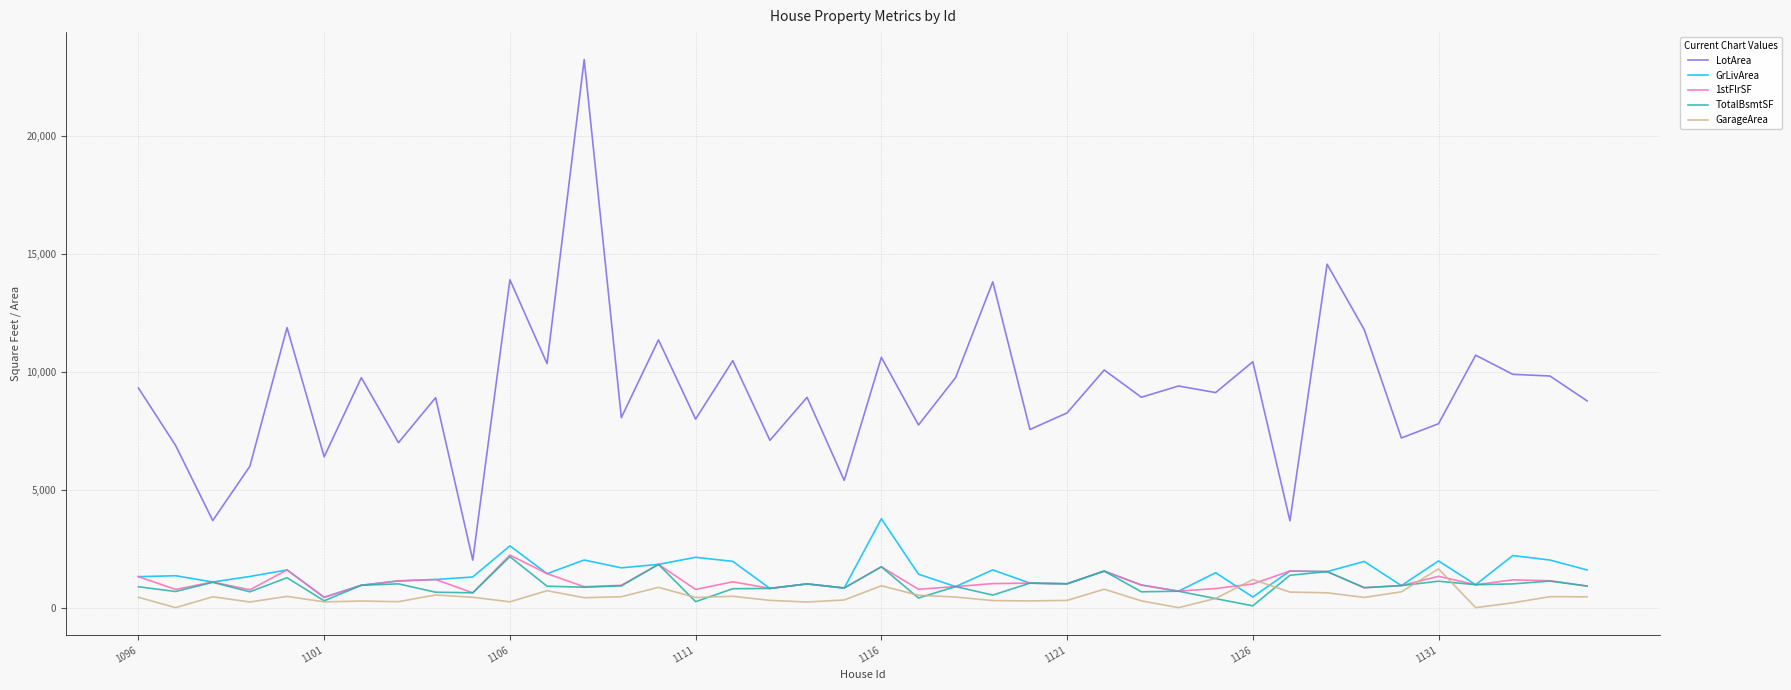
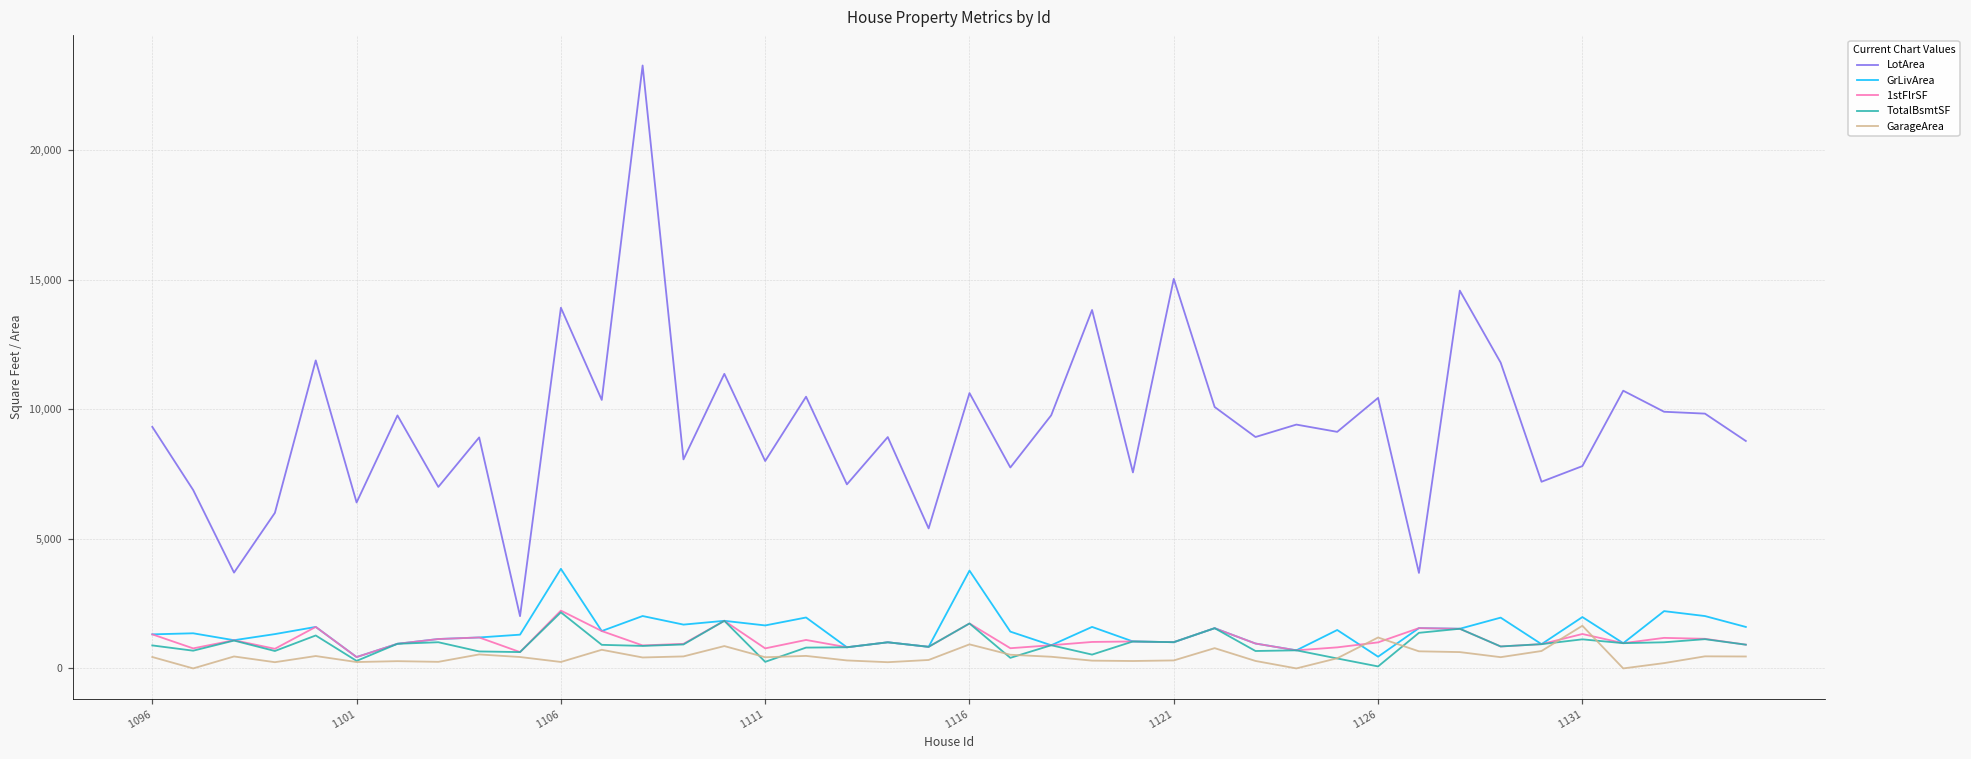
GrLivArea, 1106: 2,600 -> 3,800
GrLivArea, 1111: 2,100 -> 1,700
LotArea, 1121: 8,300 -> 15,000
